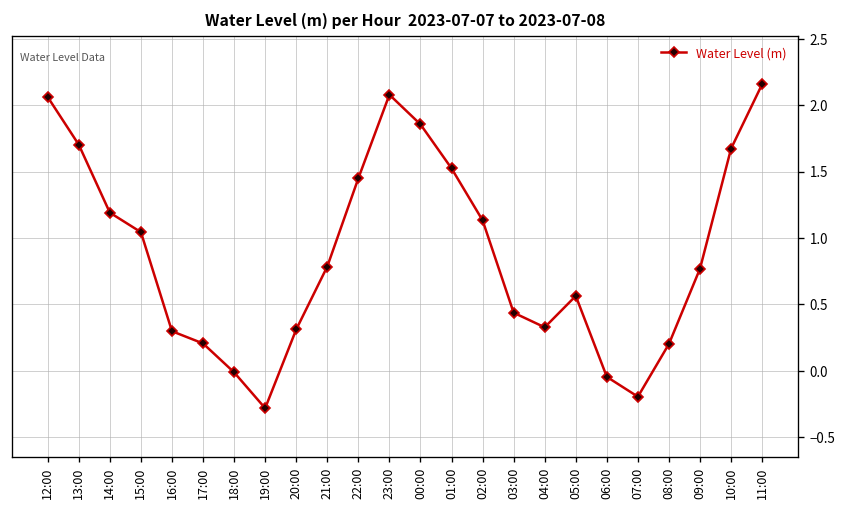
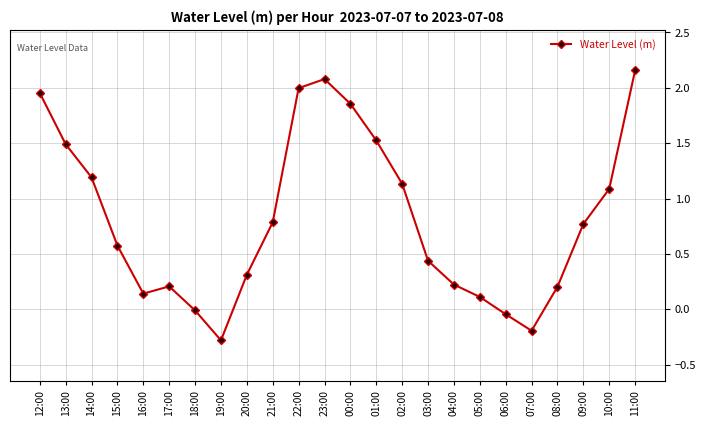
12:00: 2.06 -> 1.95
13:00: 1.70 -> 1.49
15:00: 1.04 -> 0.57
16:00: 0.30 -> 0.14
22:00: 1.45 -> 2.00
04:00: 0.33 -> 0.22
05:00: 0.56 -> 0.11
10:00: 1.67 -> 1.09
